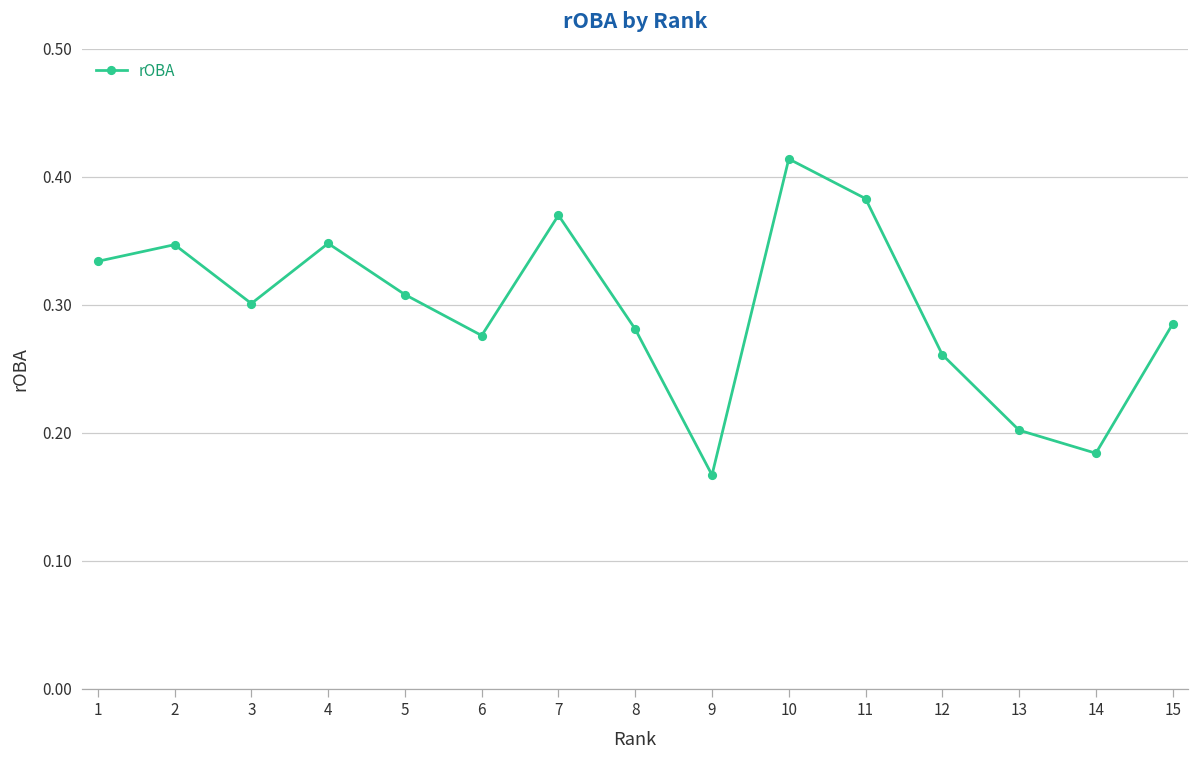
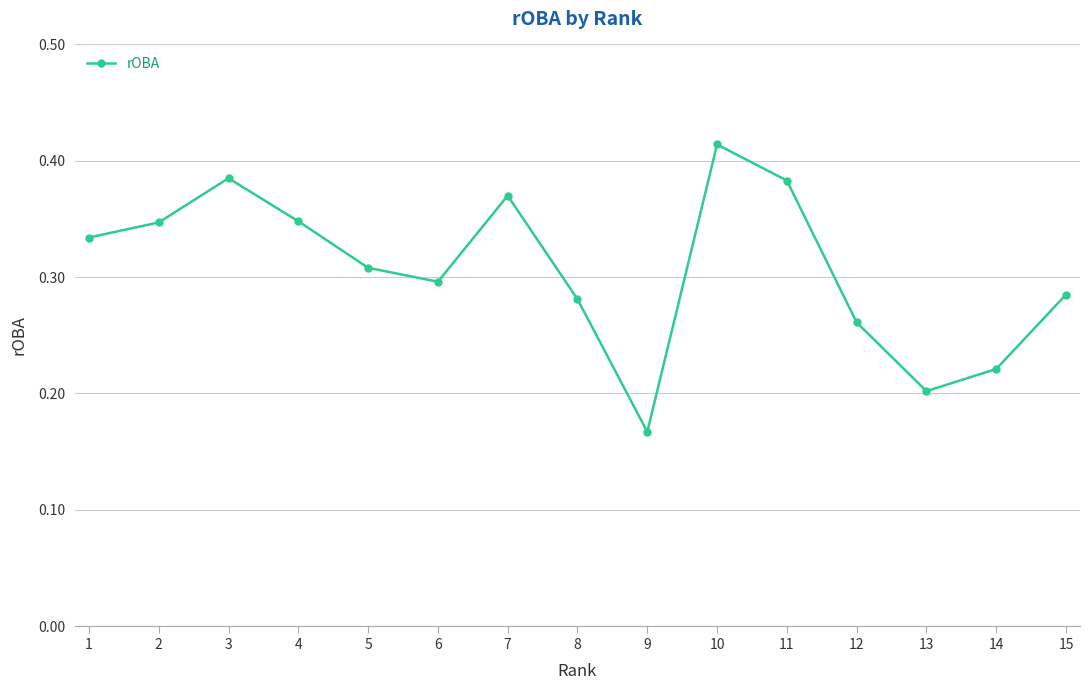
3: 0.301 -> 0.385
6: 0.276 -> 0.296
14: 0.184 -> 0.221
